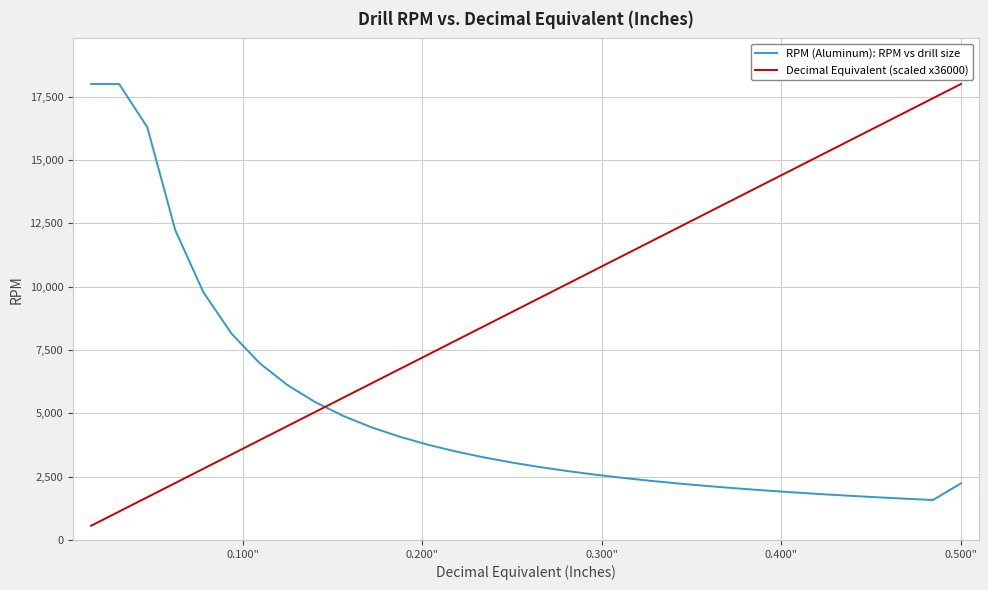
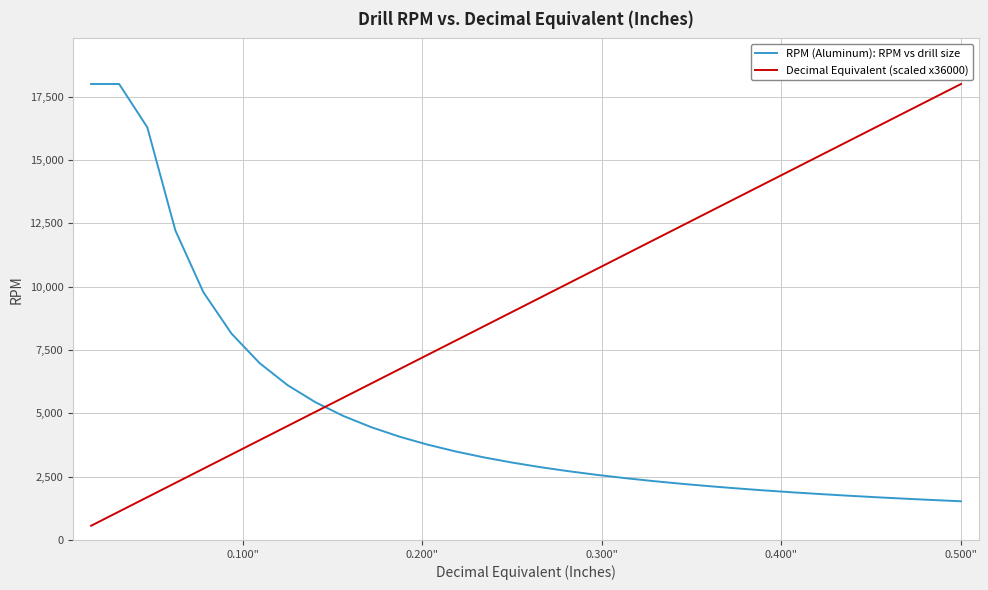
RPM (Aluminum): RPM vs drill size, 0.500": 2,200 -> 1,500
